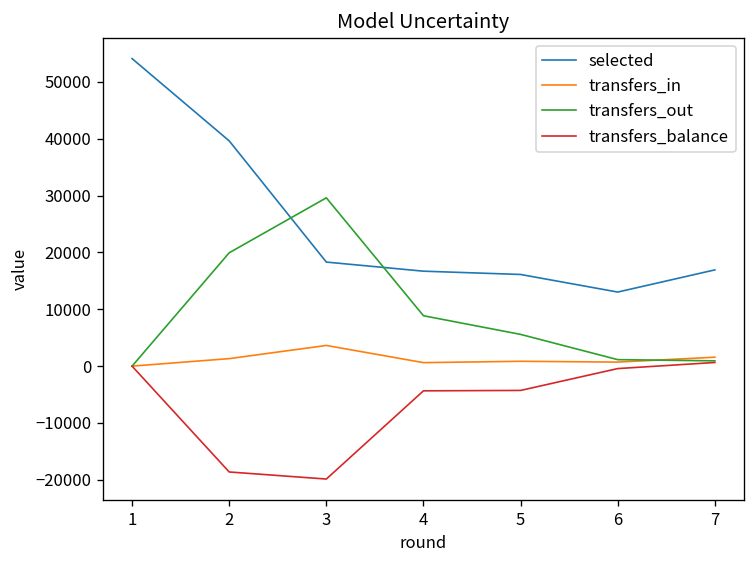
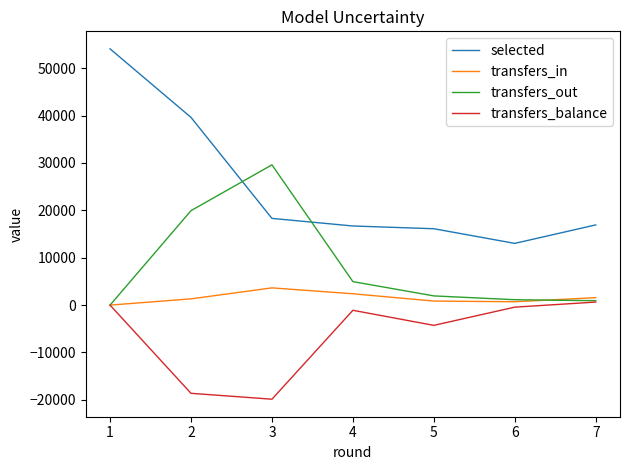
transfers_in, 4: 1000 -> 2000
transfers_out, 4: 9000 -> 5000
transfers_balance, 4: -4000 -> -1000
transfers_out, 5: 6000 -> 2000
